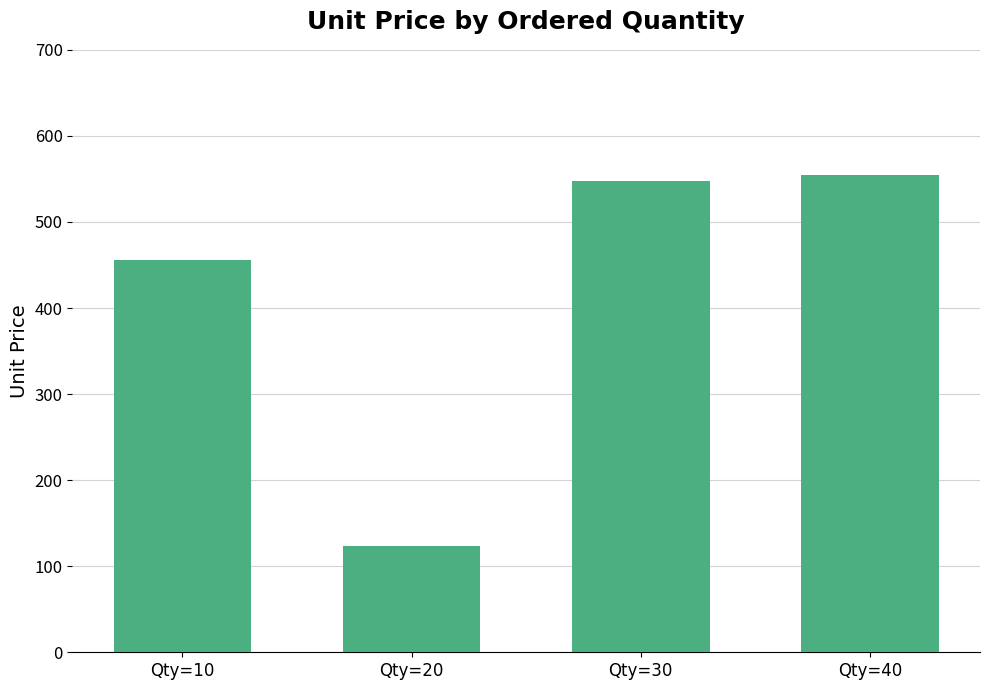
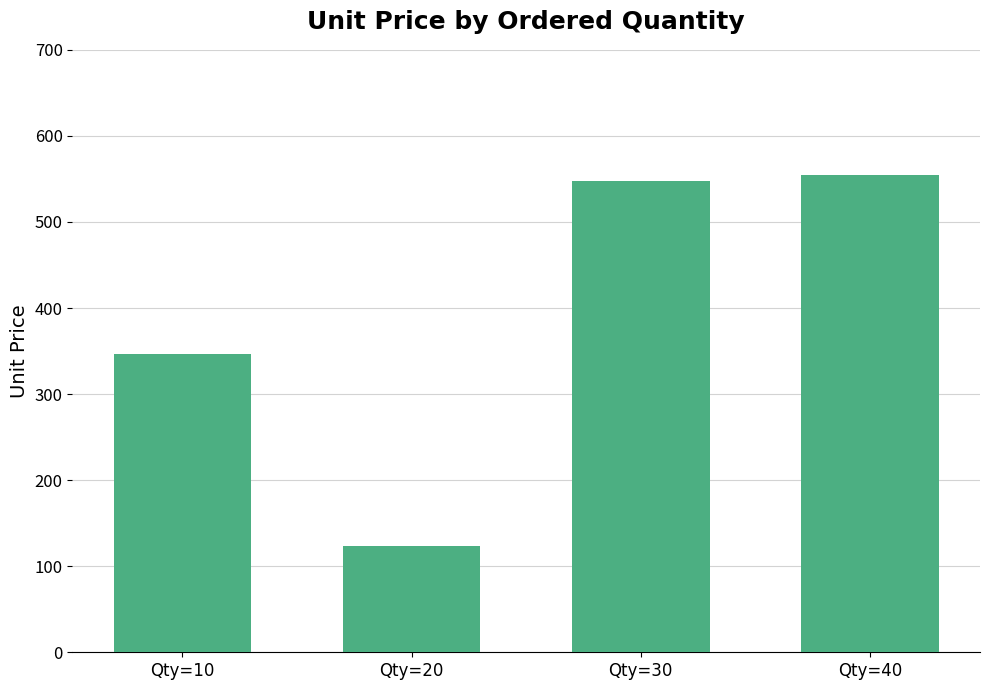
Qty=10: 460 -> 350
